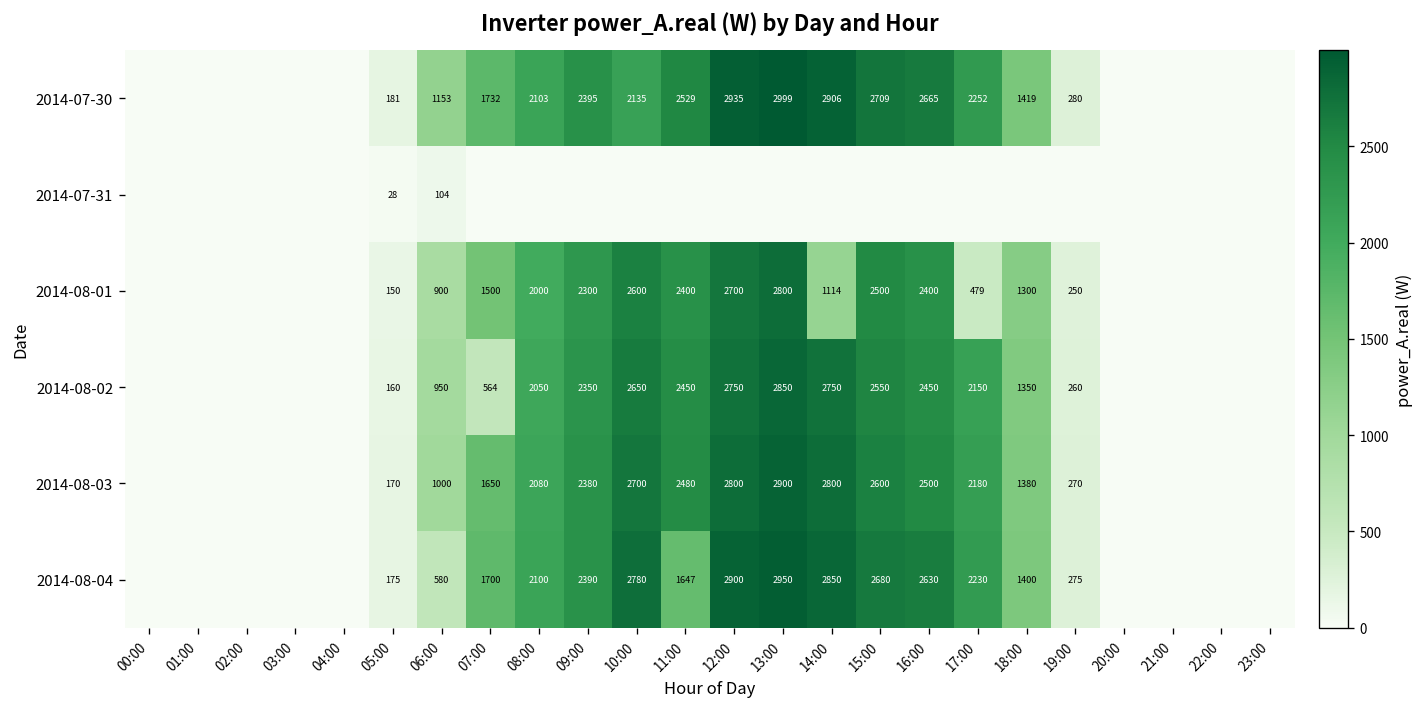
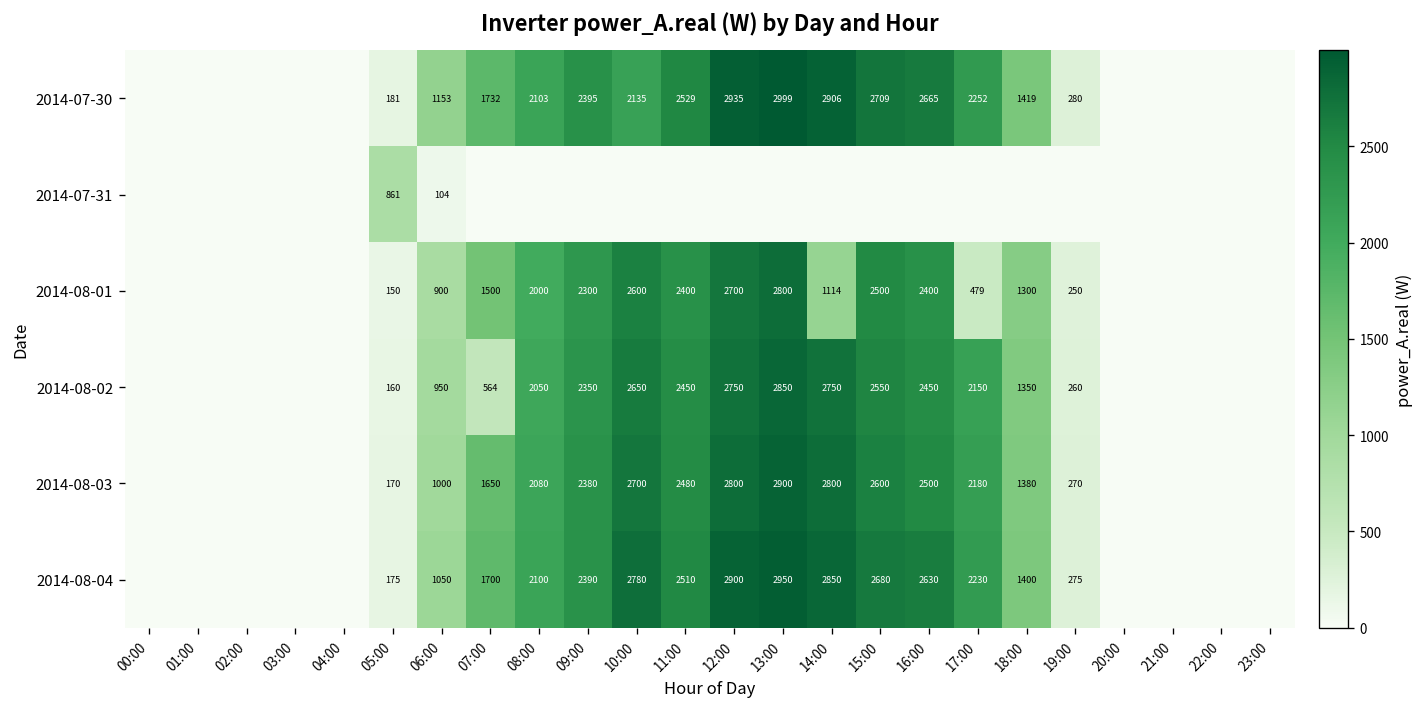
2014-07-31, 05:00: 28 -> 861
2014-08-04, 06:00: 580 -> 1050
2014-08-04, 11:00: 1647 -> 2510
